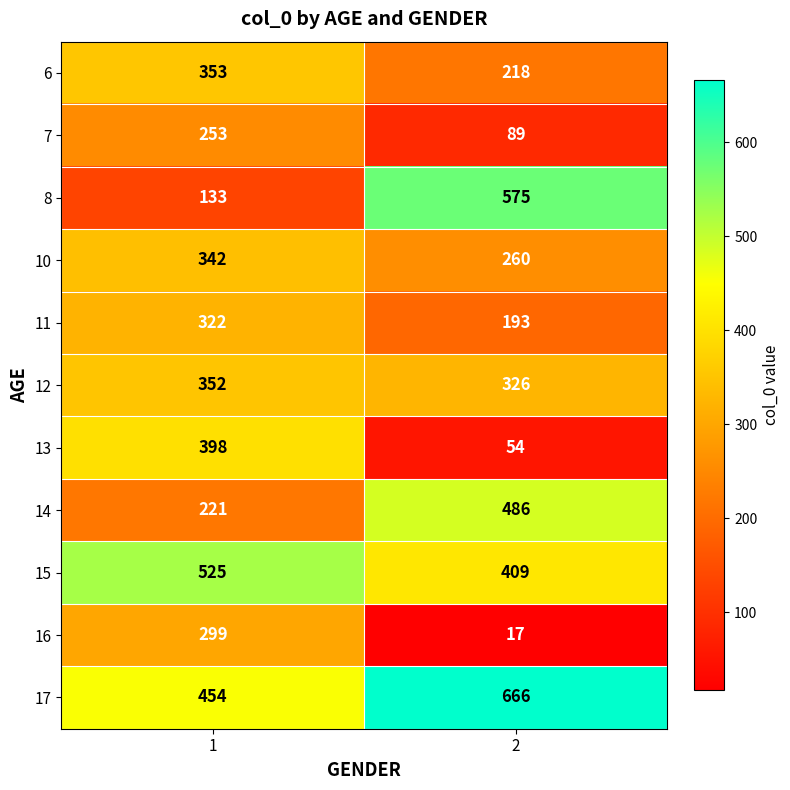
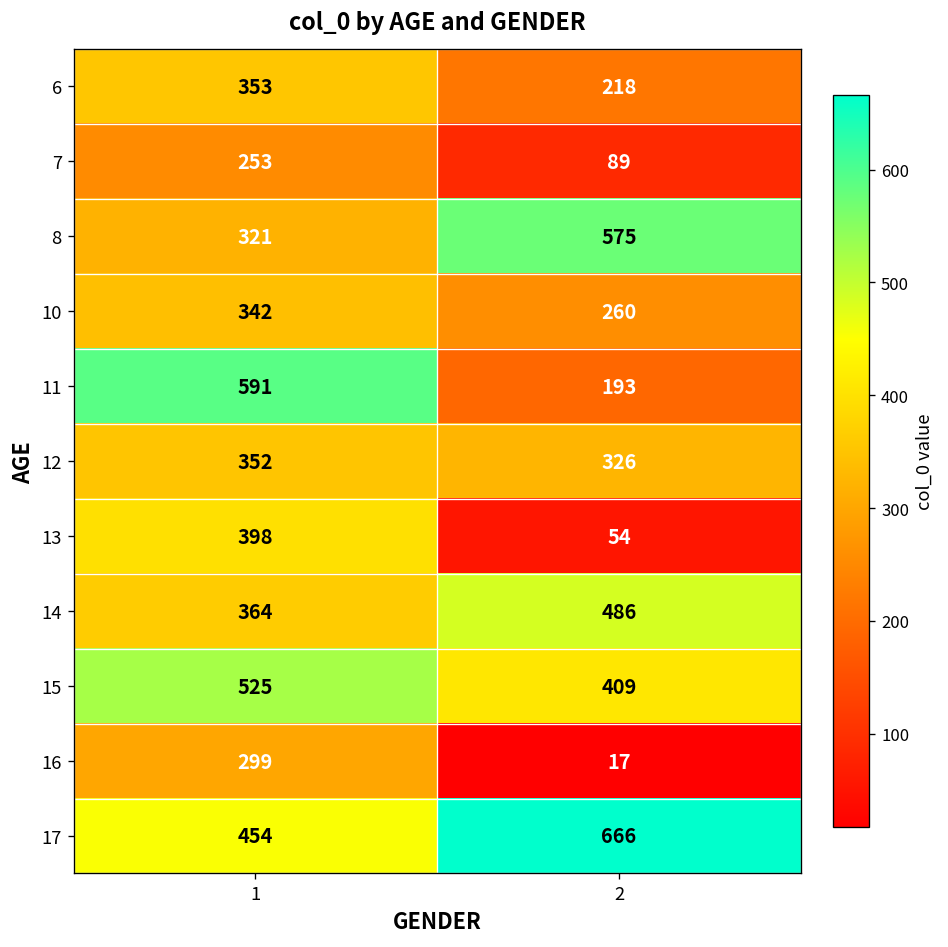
8, 1: 133 -> 321
11, 1: 322 -> 591
14, 1: 221 -> 364
